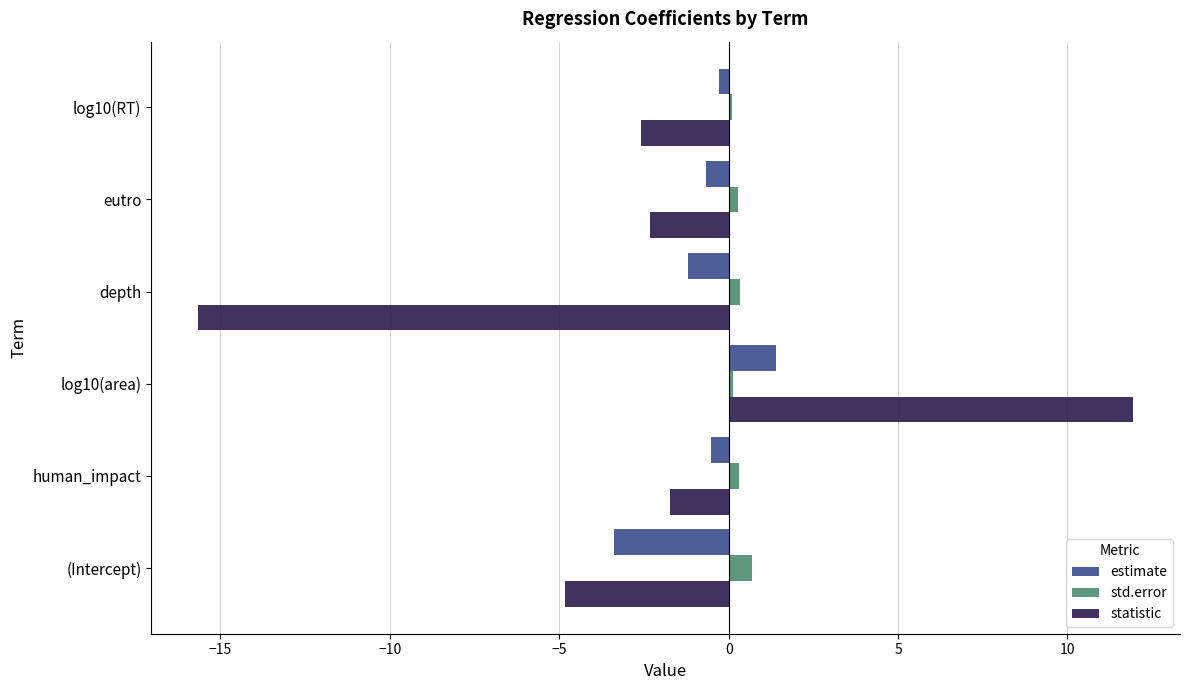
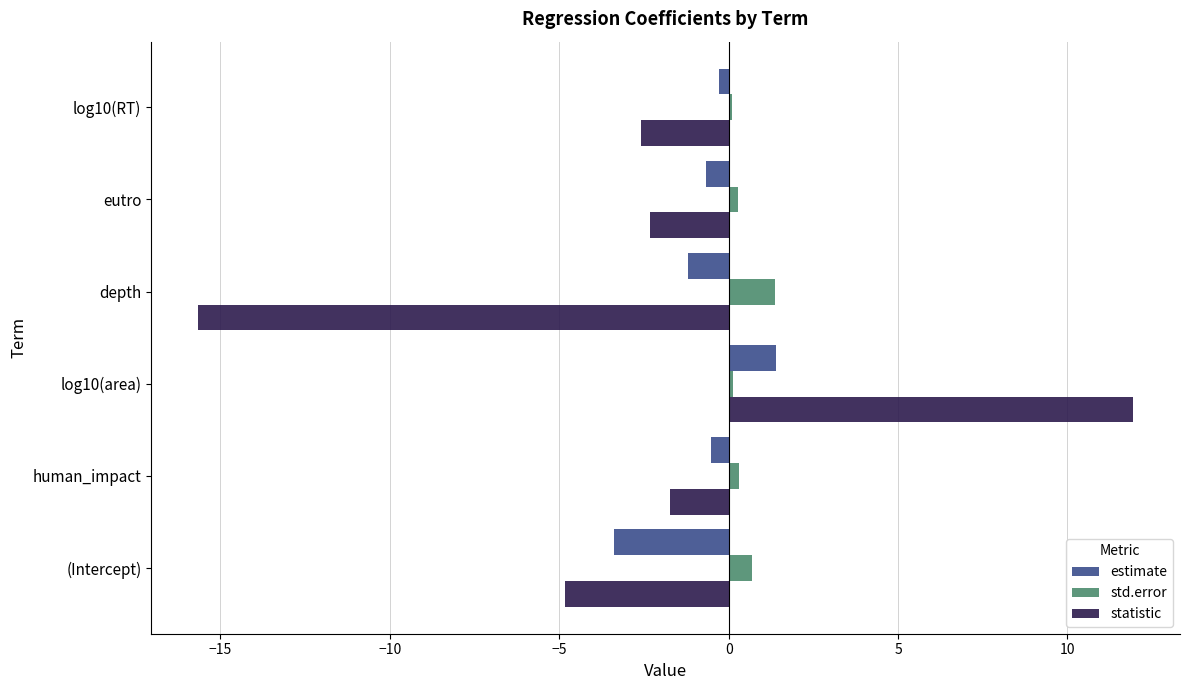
std.error, depth: 0.3 -> 1.4
